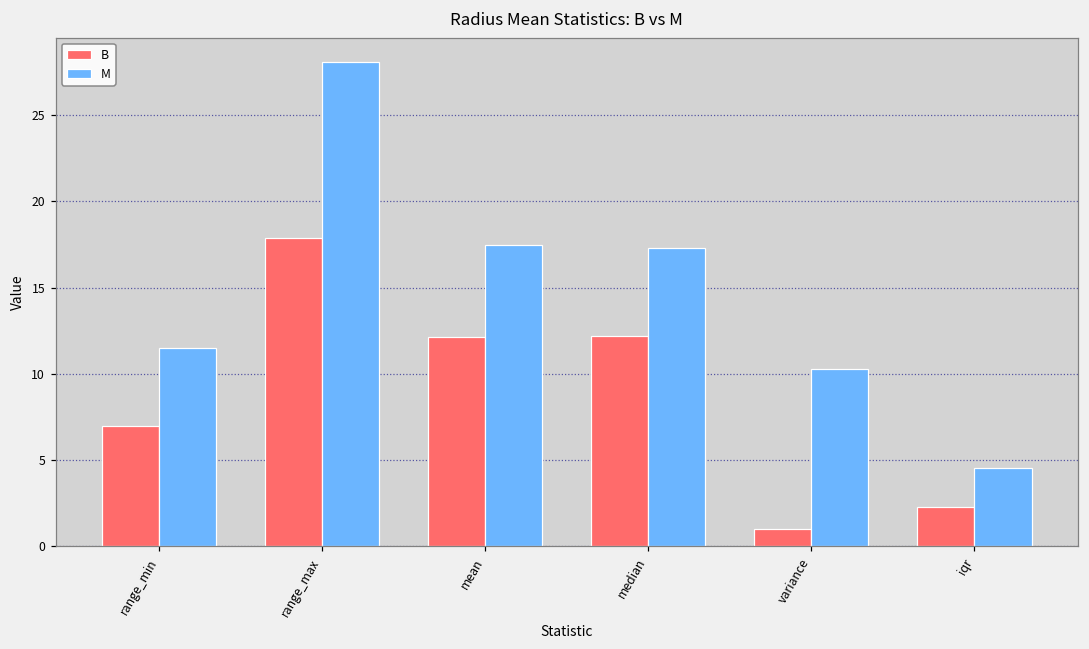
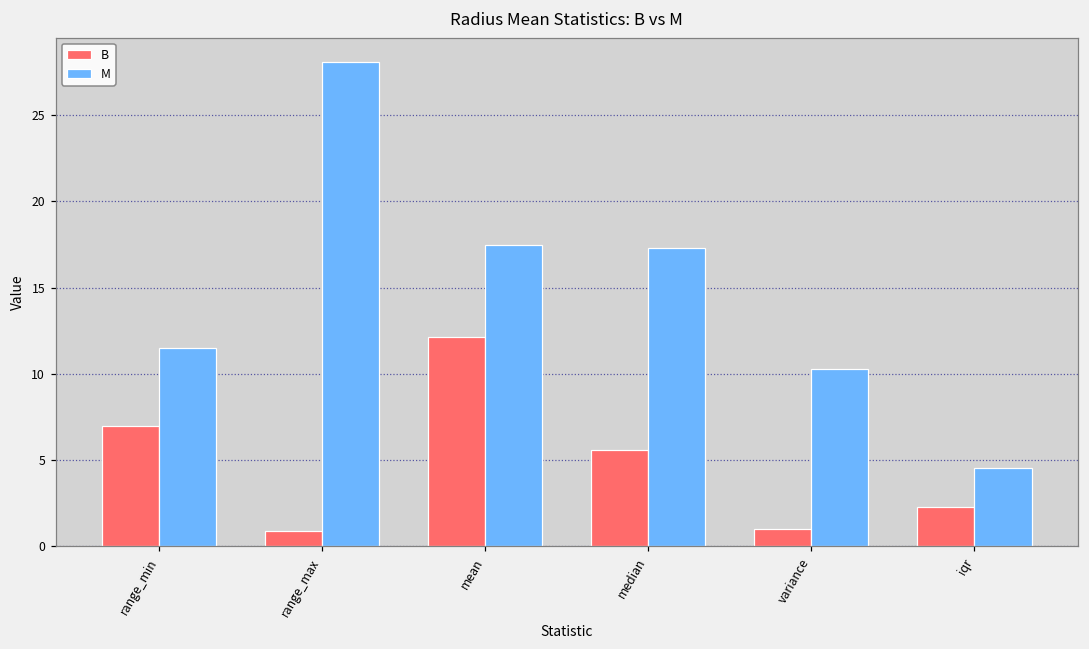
B, range_max: 17.9 -> 0.9
B, median: 12.2 -> 5.6
